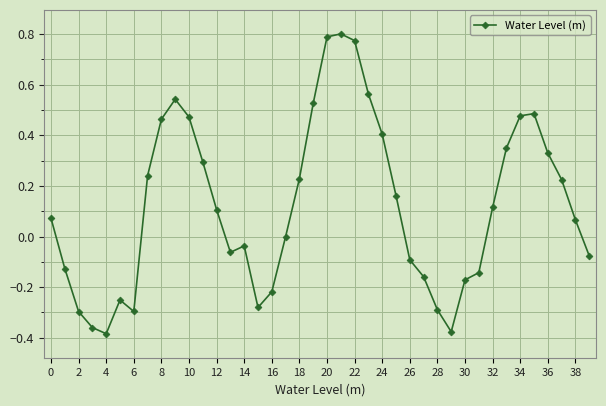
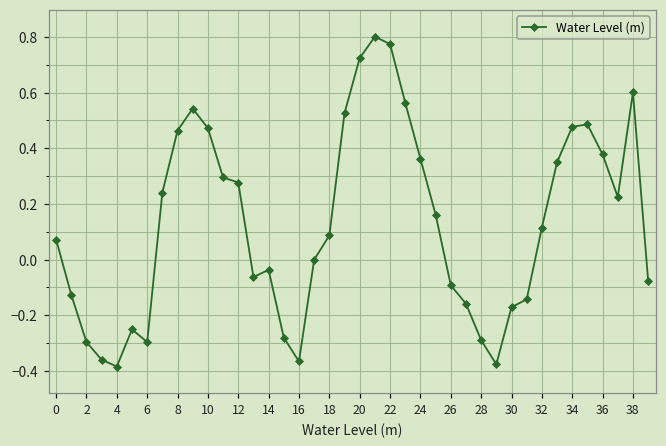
12: 0.11 -> 0.28
16: -0.22 -> -0.37
18: 0.23 -> 0.09
20: 0.79 -> 0.72
24: 0.40 -> 0.36
36: 0.33 -> 0.38
38: 0.07 -> 0.60
